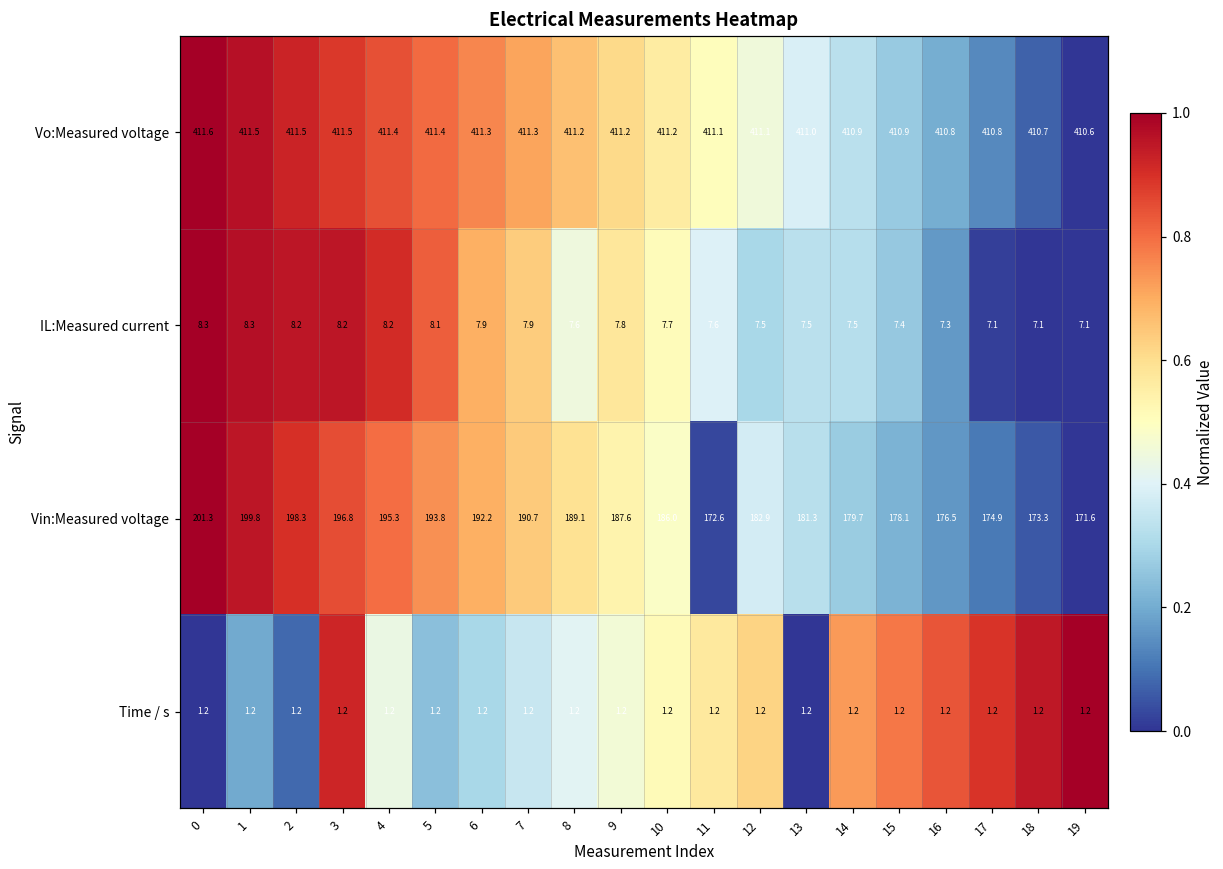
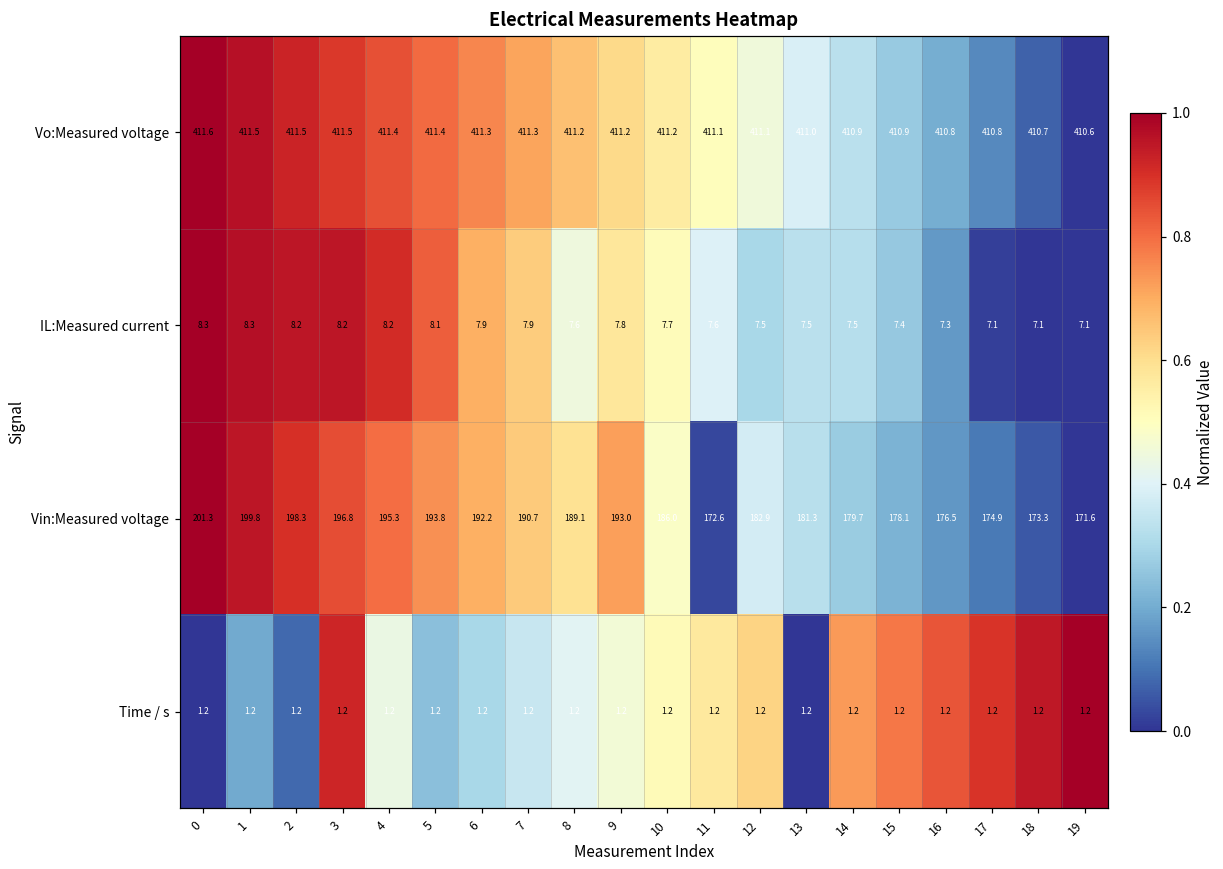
Vin:Measured voltage, 9: 187.6 -> 193.0
